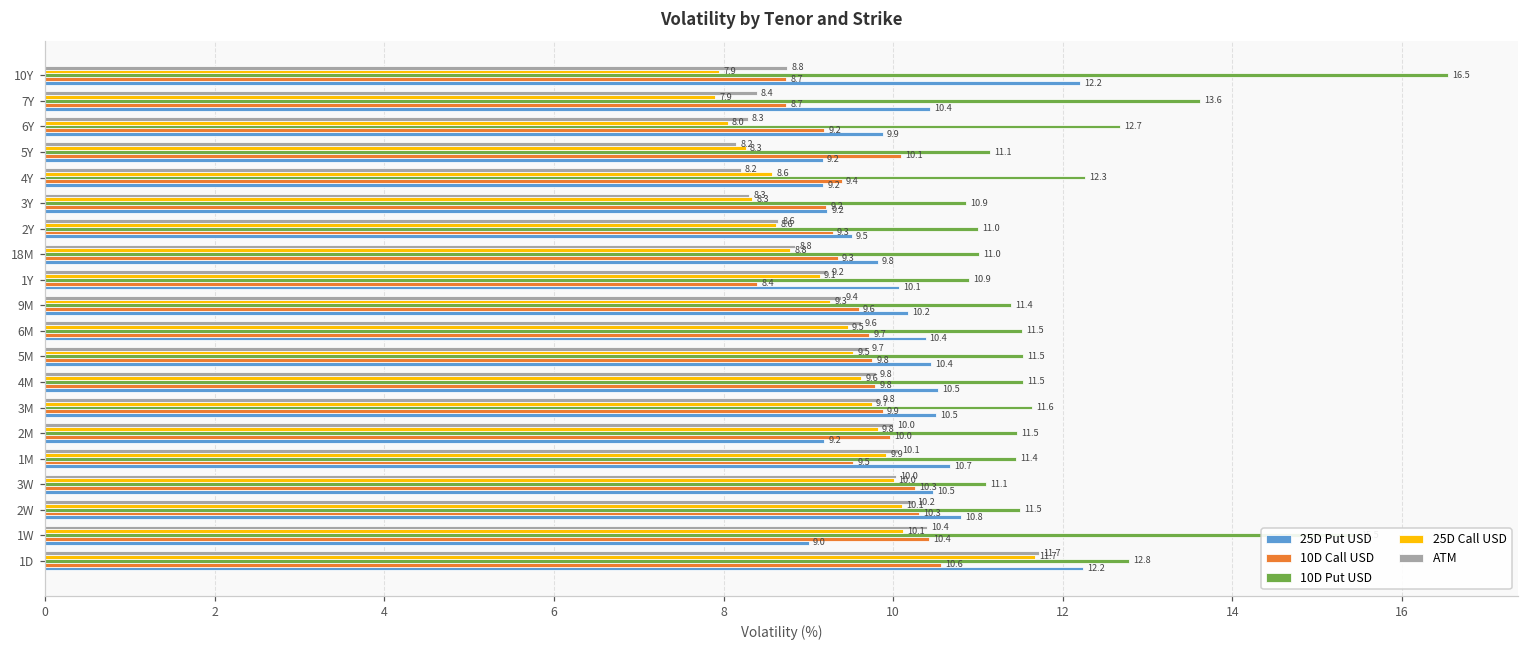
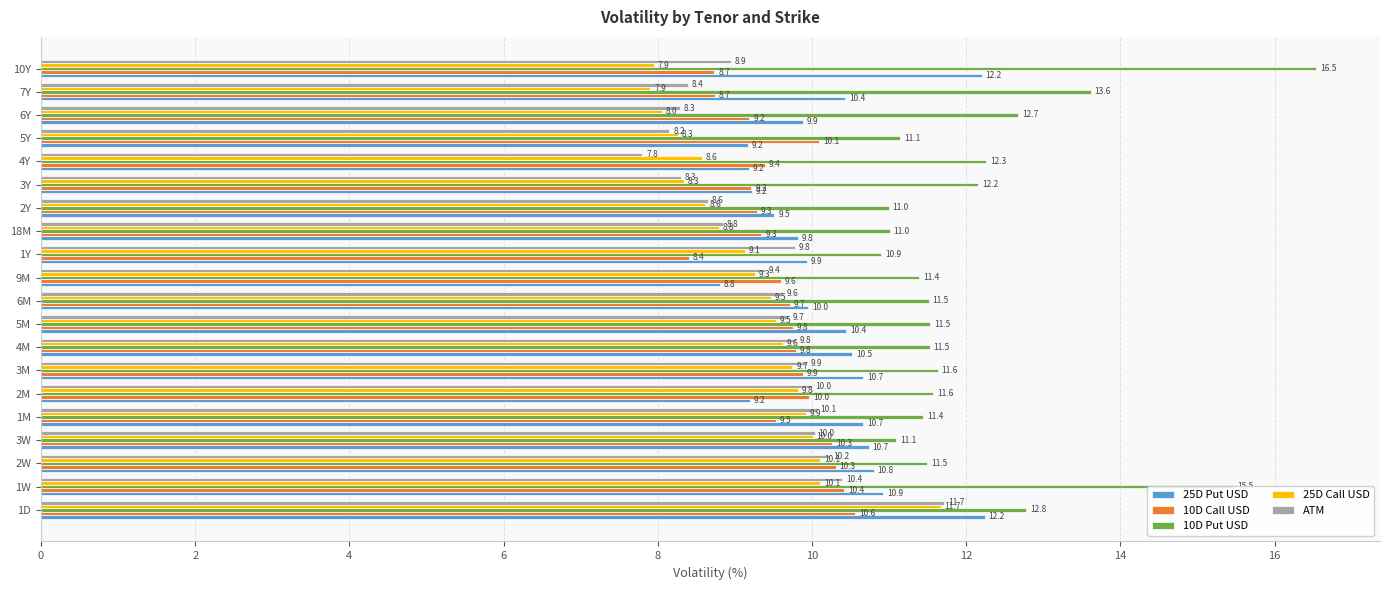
ATM, 10Y: 8.8 -> 8.9
ATM, 4Y: 8.2 -> 7.8
10D Put USD, 3Y: 10.9 -> 12.2
ATM, 1Y: 9.2 -> 9.8
25D Put USD, 1Y: 10.1 -> 9.9
25D Put USD, 9M: 10.2 -> 8.8
25D Put USD, 6M: 10.4 -> 10.0
ATM, 3M: 9.8 -> 9.9
25D Put USD, 3M: 10.5 -> 10.7
10D Put USD, 2M: 11.5 -> 11.6
25D Put USD, 3W: 10.5 -> 10.7
25D Put USD, 1W: 9.0 -> 10.9
